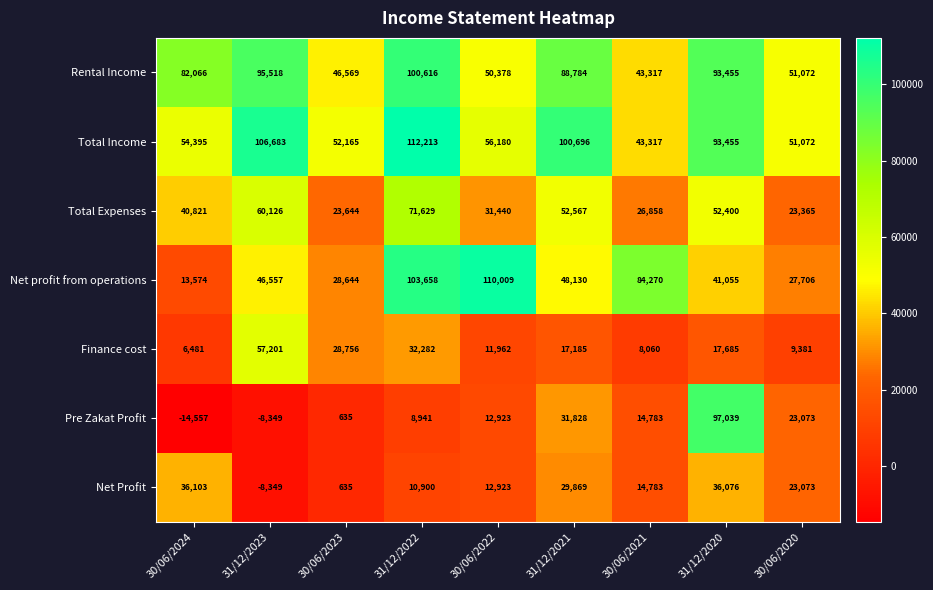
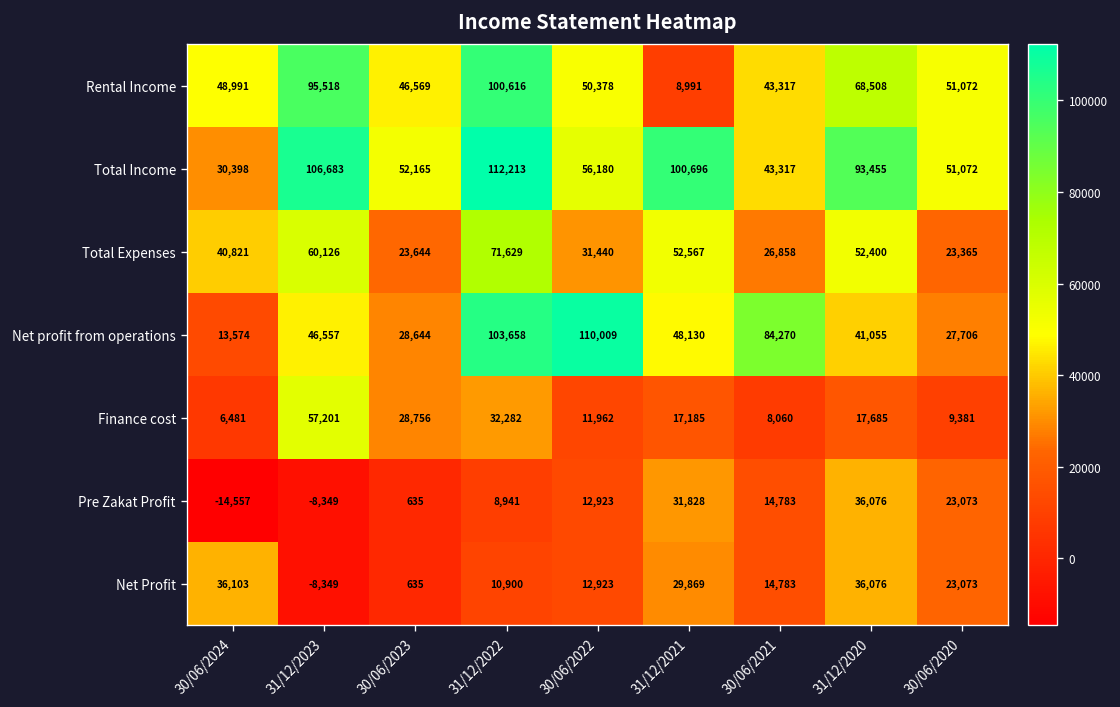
Rental Income, 30/06/2024: 82,066 -> 48,991
Rental Income, 31/12/2021: 88,784 -> 8,991
Rental Income, 31/12/2020: 93,455 -> 68,508
Total Income, 30/06/2024: 54,395 -> 30,398
Pre Zakat Profit, 31/12/2020: 97,039 -> 36,076
